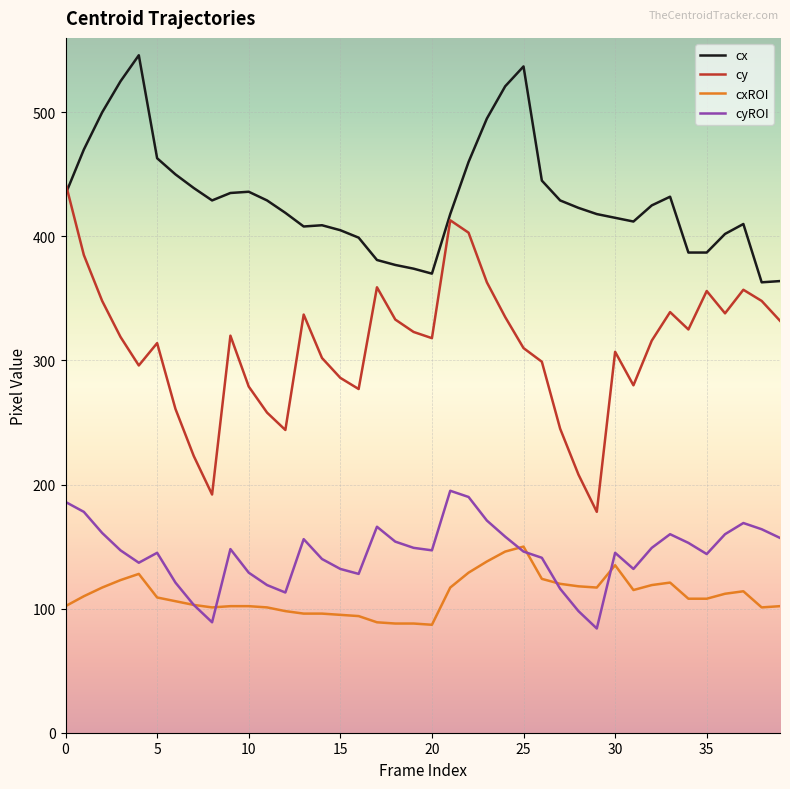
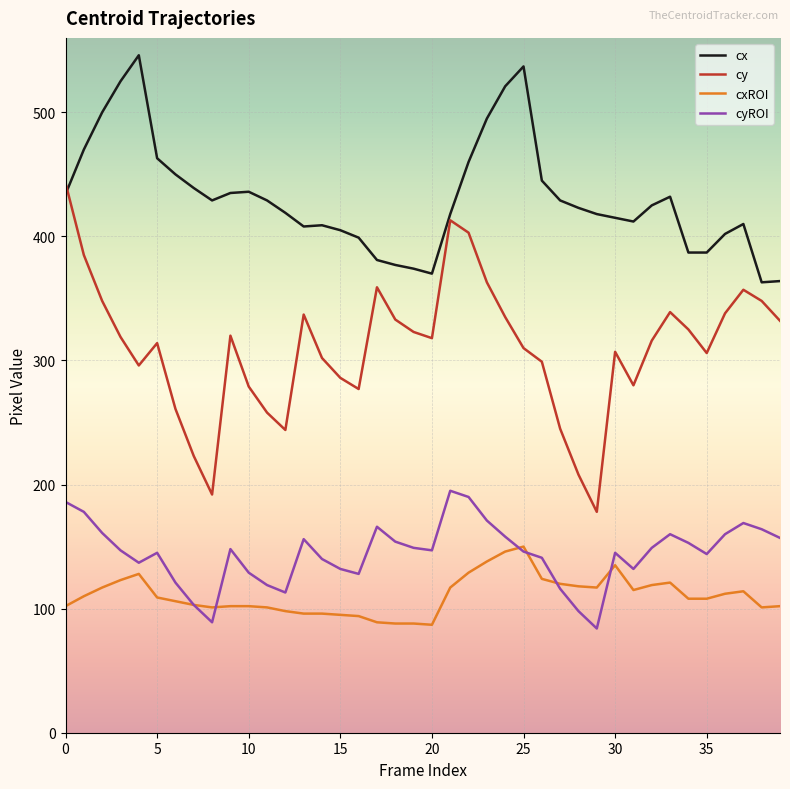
cy, 35: 356 -> 306
